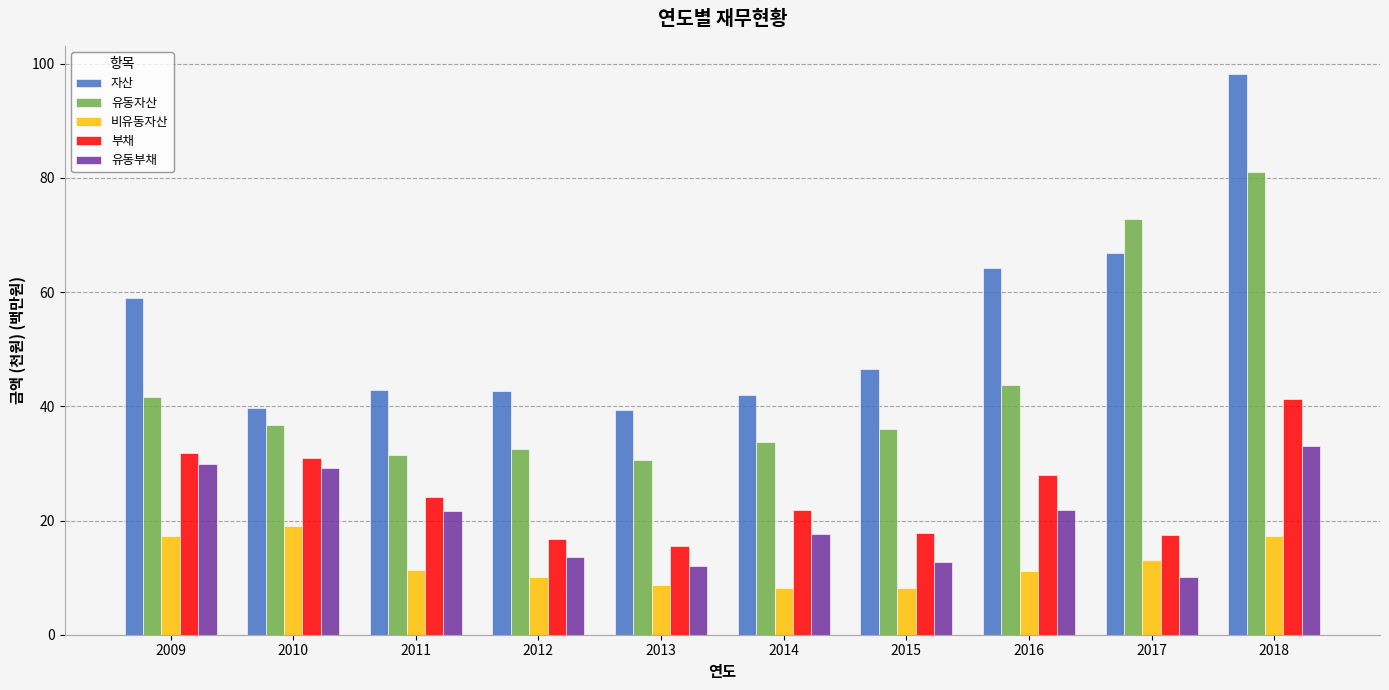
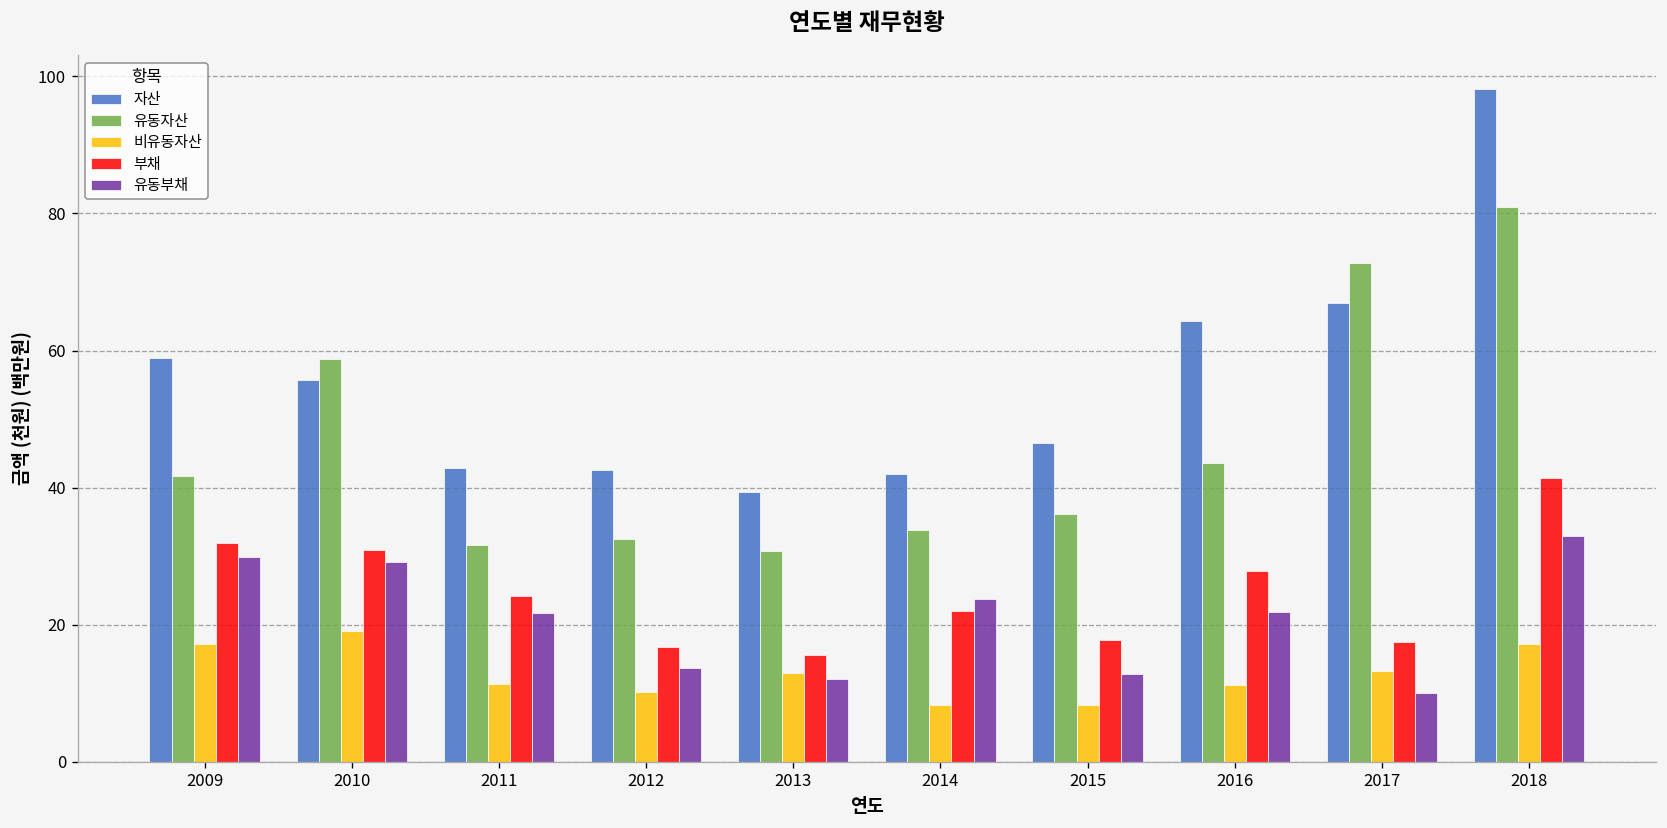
자산, 2010: 40 -> 56
유동자산, 2010: 37 -> 59
비유동자산, 2013: 9 -> 13
유동부채, 2014: 18 -> 24
